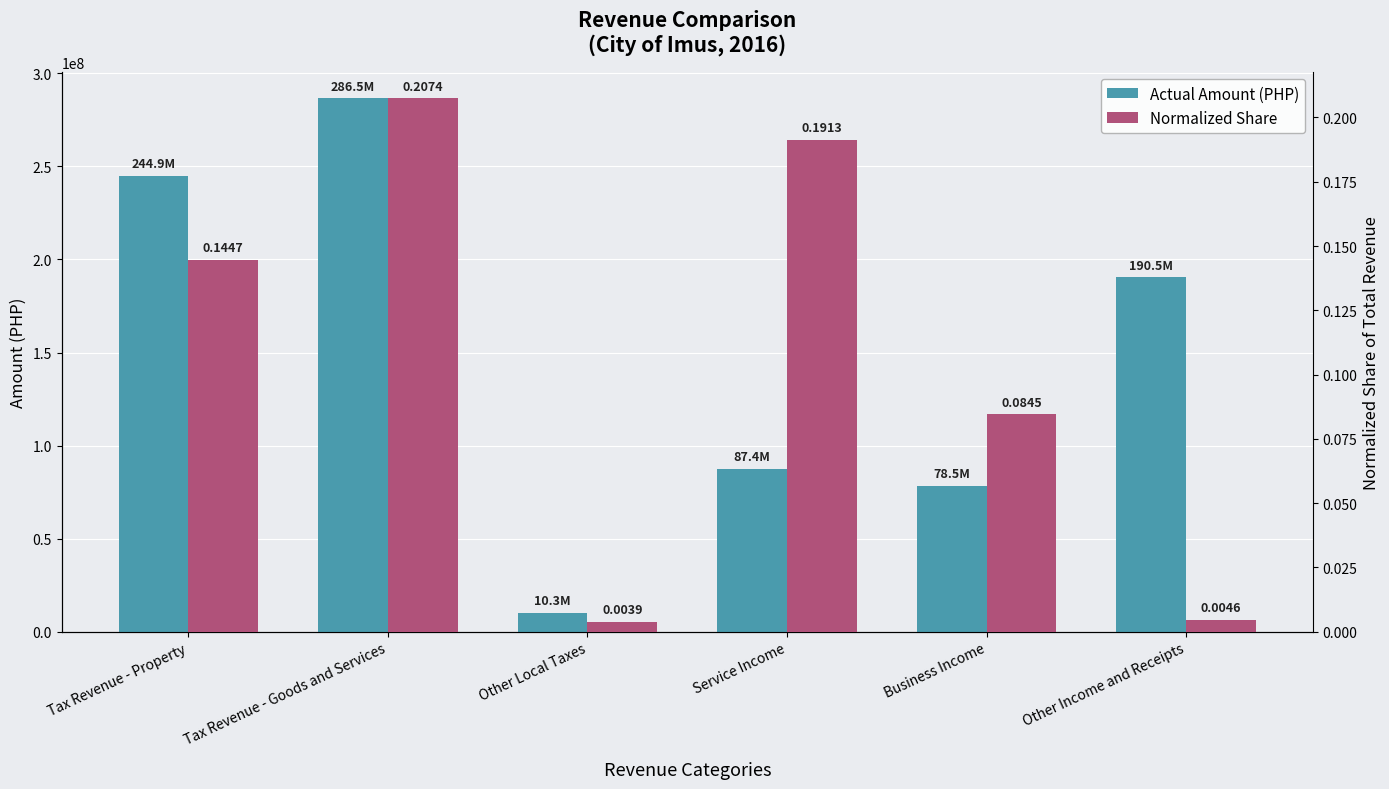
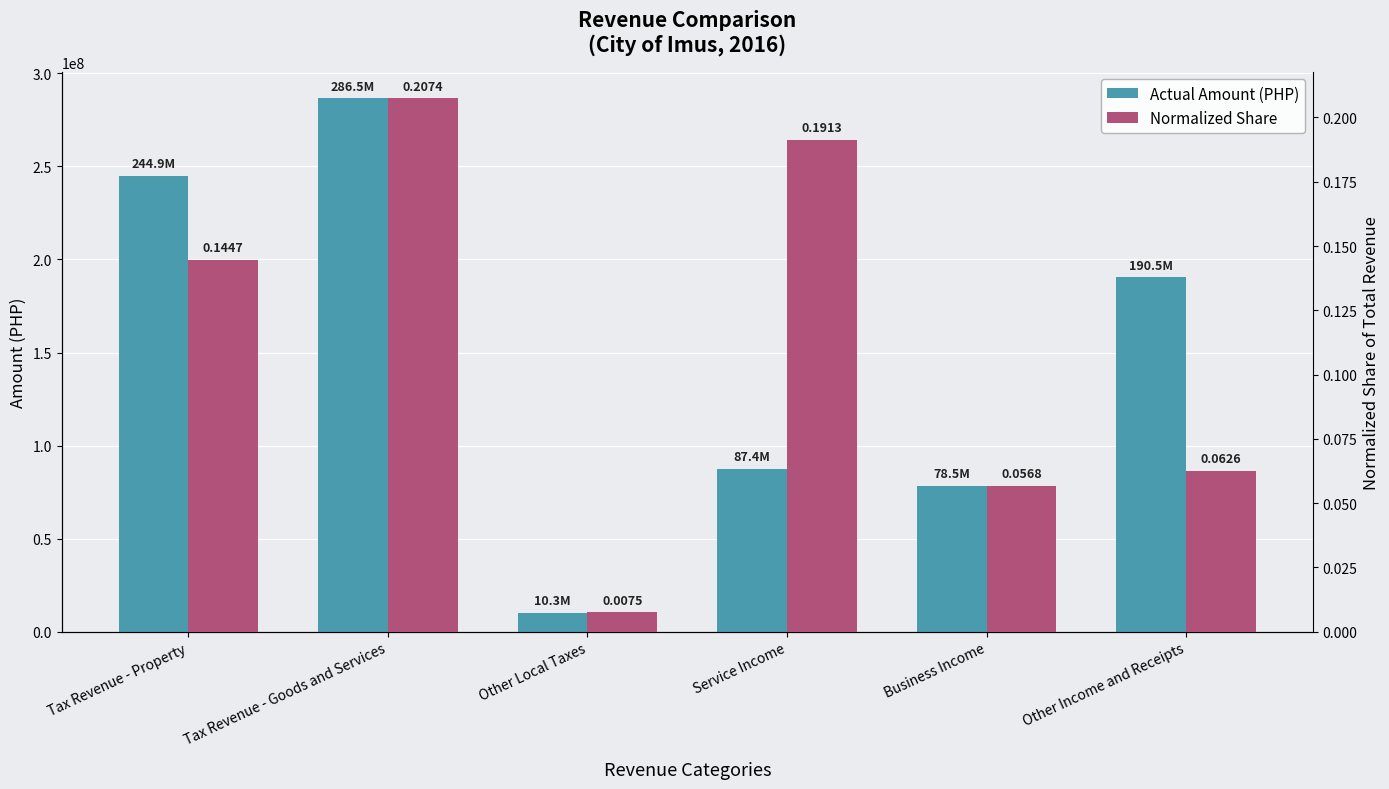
Normalized Share, Other Local Taxes: 0.0039 -> 0.0075
Normalized Share, Business Income: 0.0845 -> 0.0568
Normalized Share, Other Income and Receipts: 0.0046 -> 0.0626
